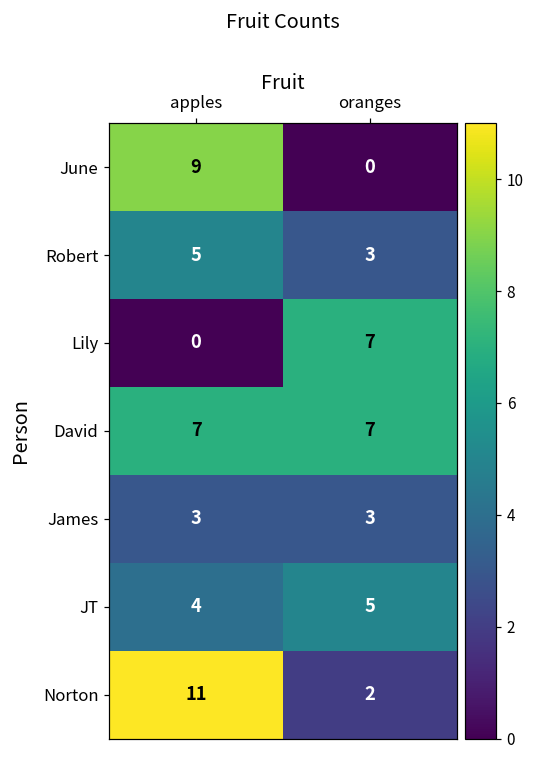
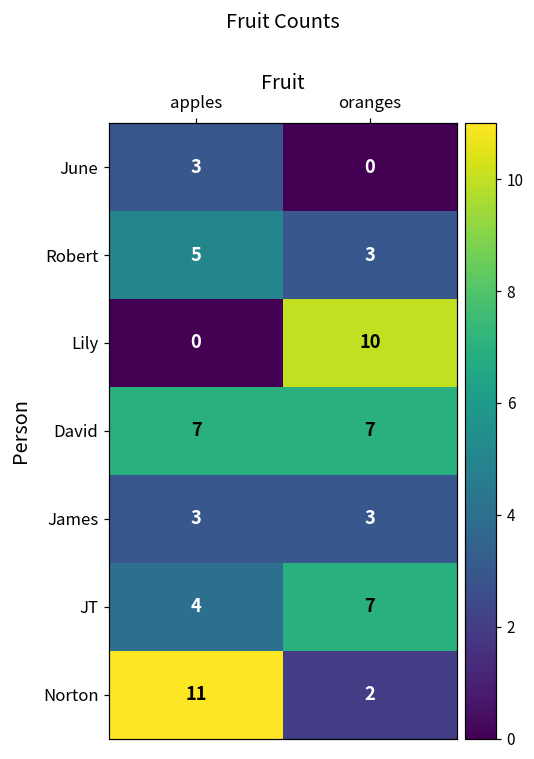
June, apples: 9 -> 3
Lily, oranges: 7 -> 10
JT, oranges: 5 -> 7
